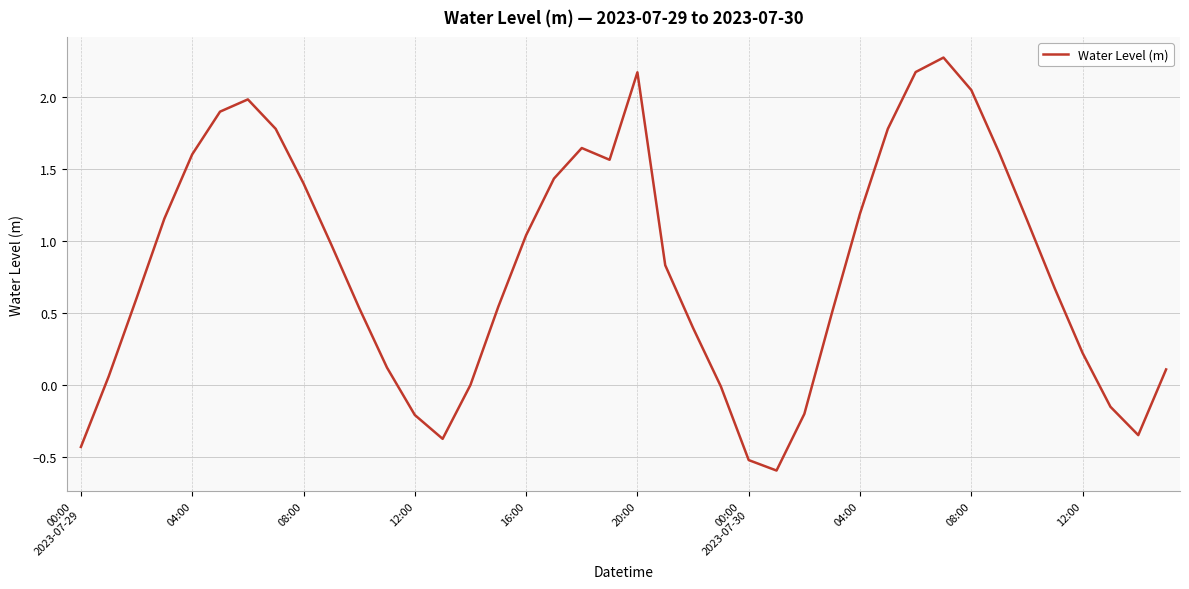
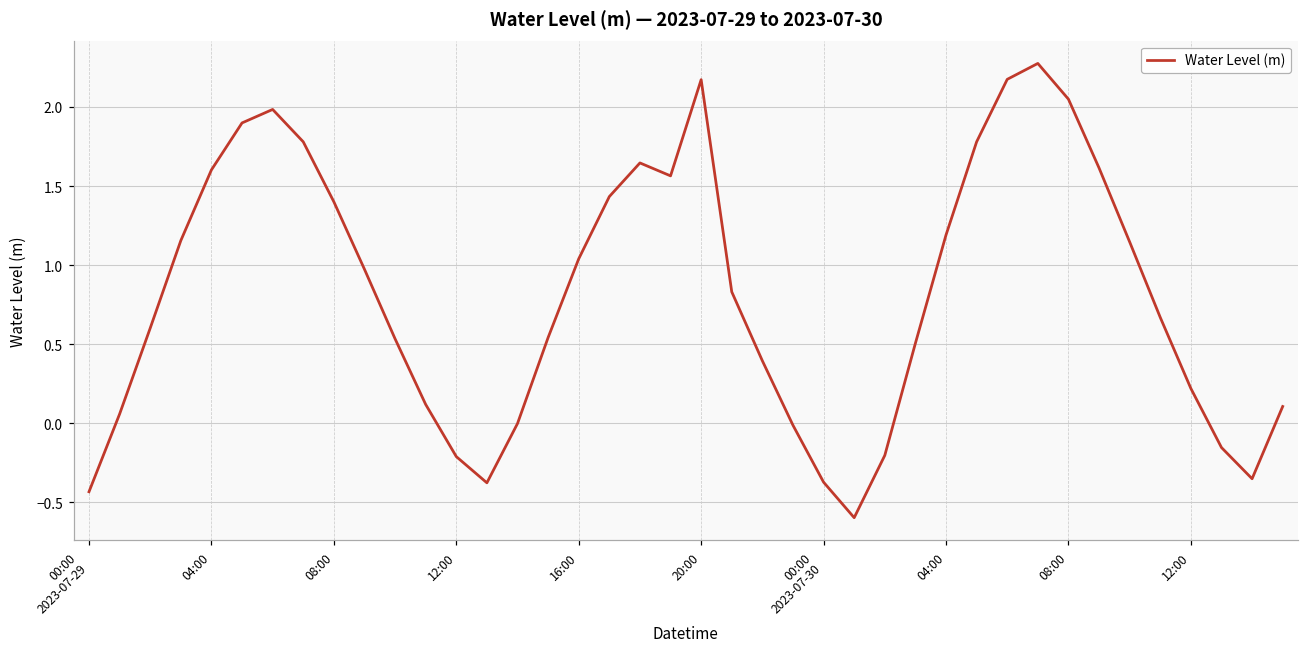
00:00 2023-07-30: -0.52 -> -0.37
